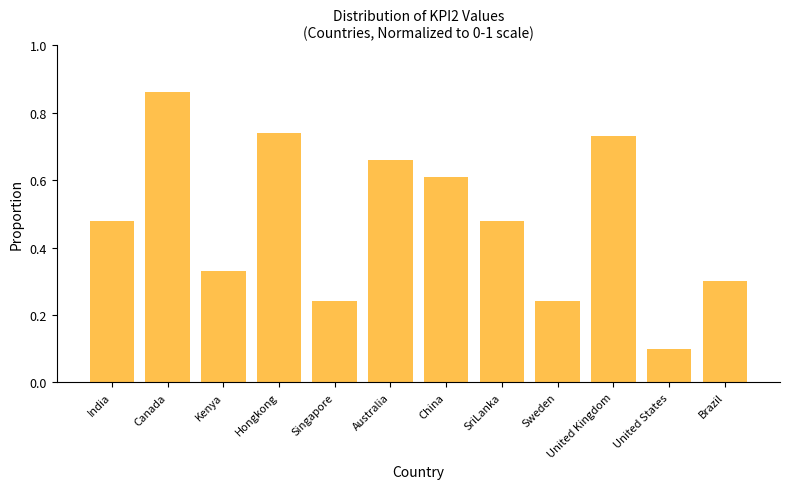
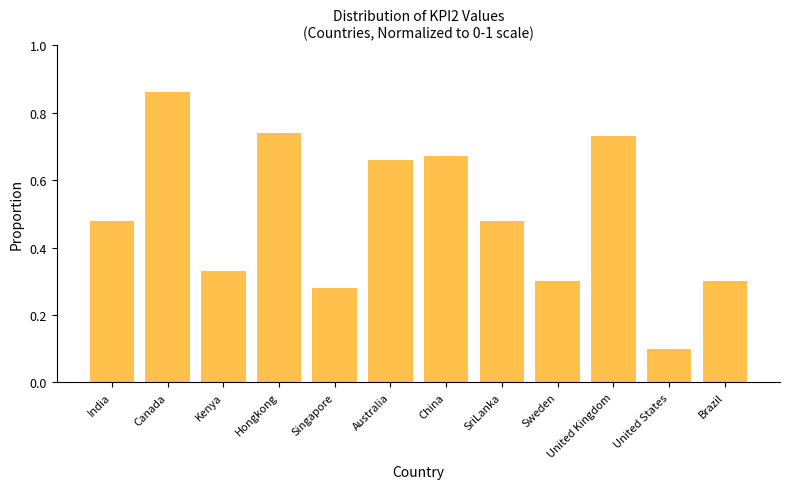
Singapore: 0.24 -> 0.28
China: 0.61 -> 0.67
Sweden: 0.24 -> 0.30
